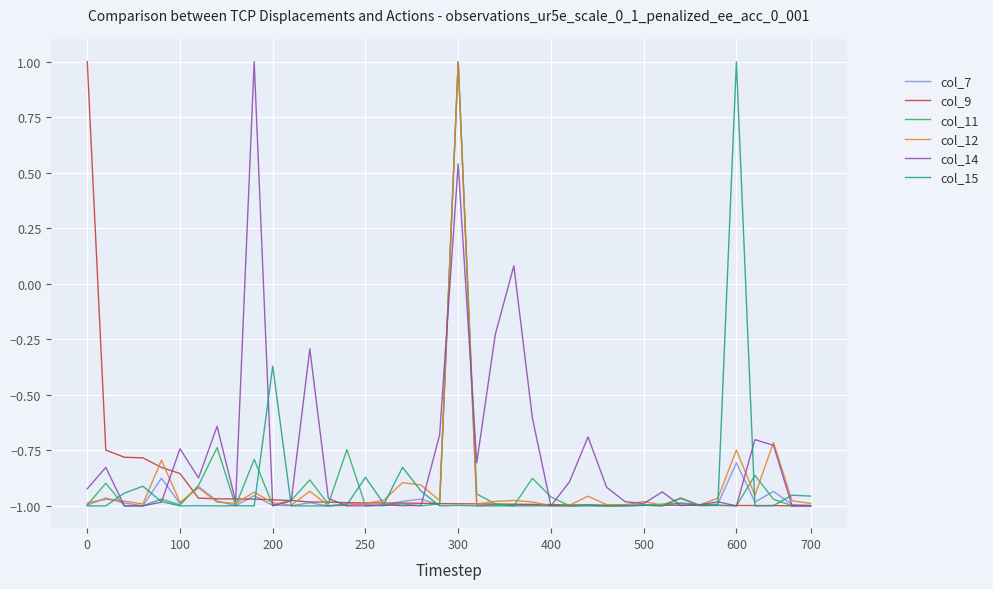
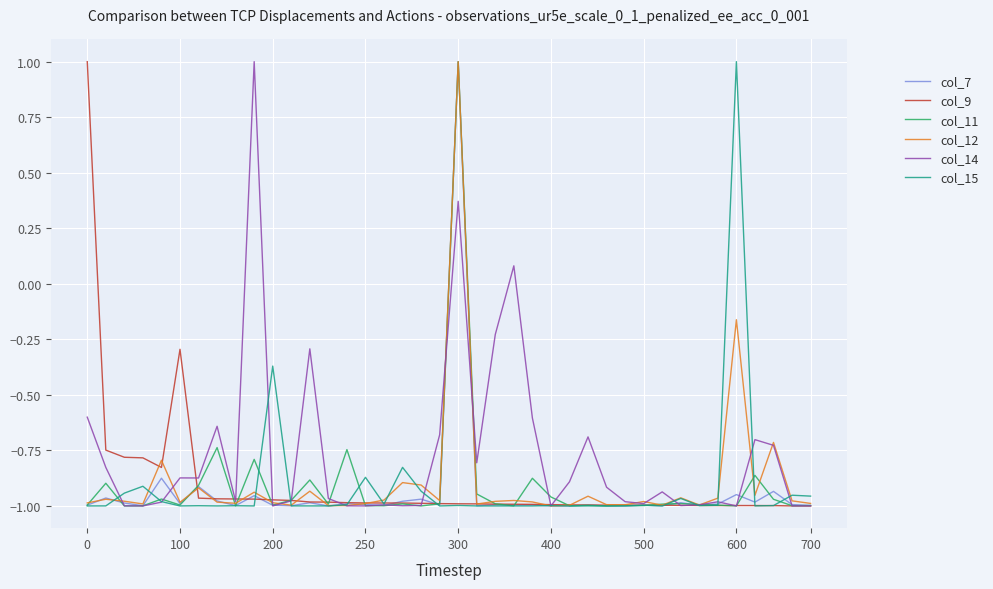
col_14, 0: -0.92 -> -0.60
col_9, 100: -0.85 -> -0.29
col_14, 100: -0.74 -> -0.87
col_14, 300: 0.54 -> 0.37
col_7, 600: -0.81 -> -0.95
col_12, 600: -0.75 -> -0.16
